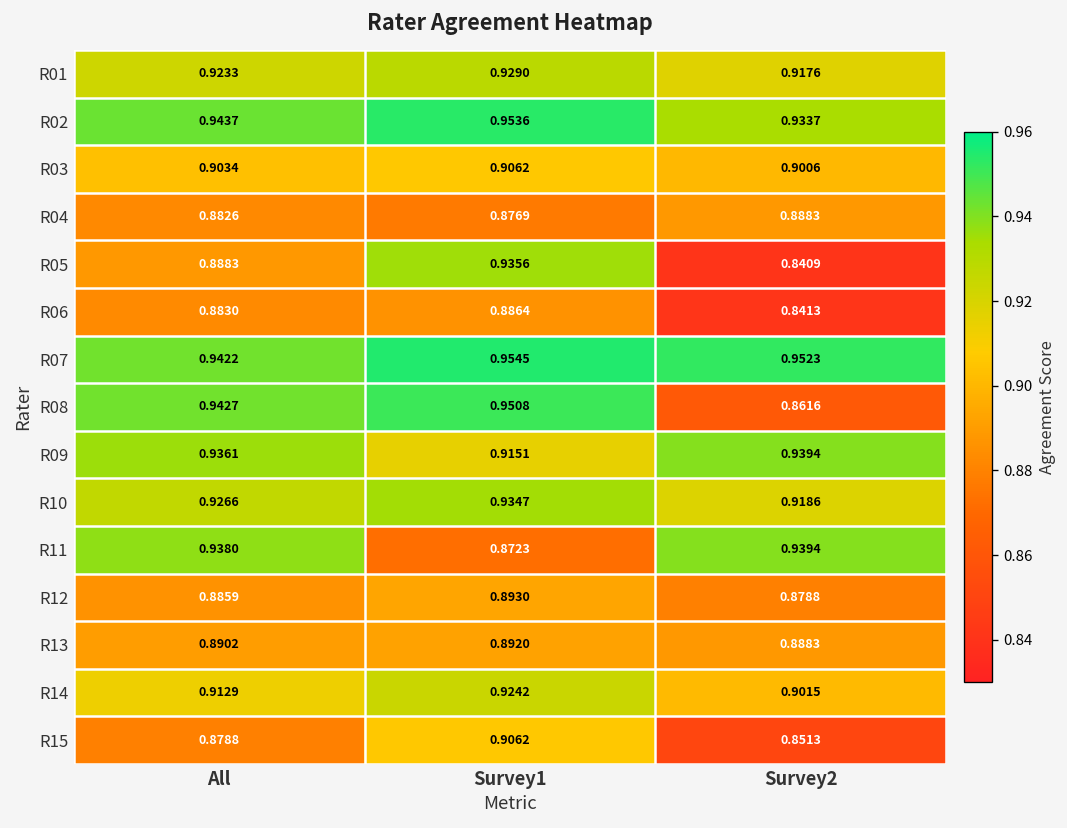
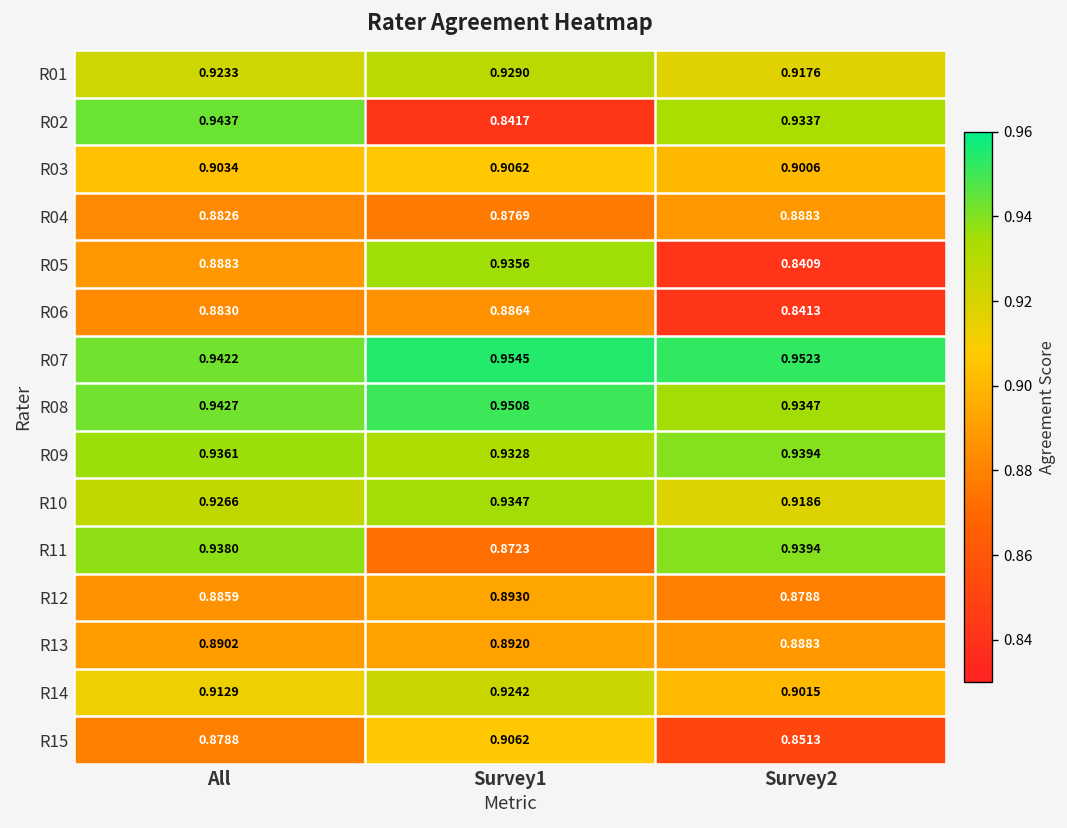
R02, Survey1: 0.9536 -> 0.8417
R08, Survey2: 0.8616 -> 0.9347
R09, Survey1: 0.9151 -> 0.9328
